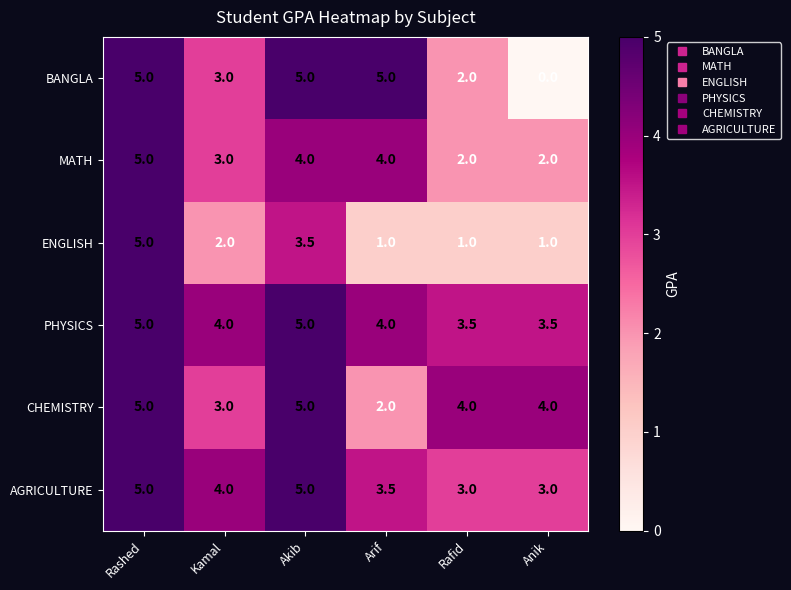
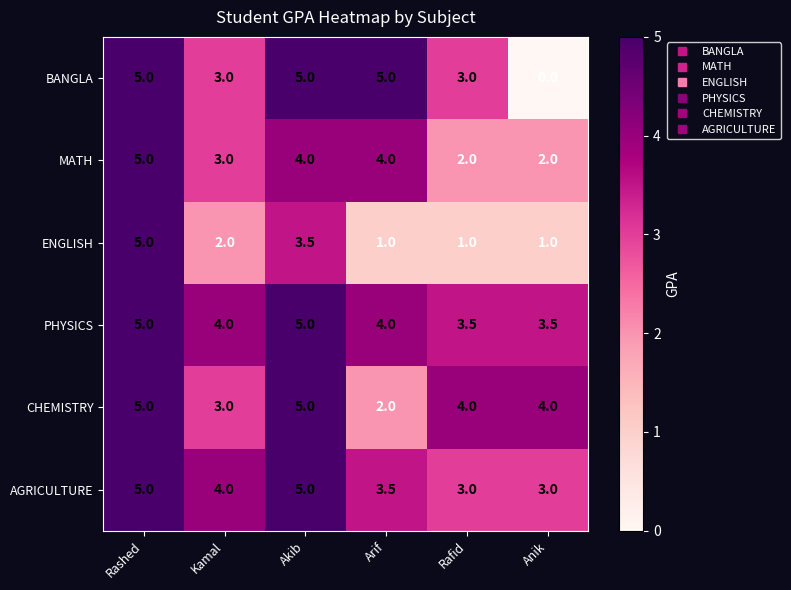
BANGLA, Rafid: 2.0 -> 3.0
